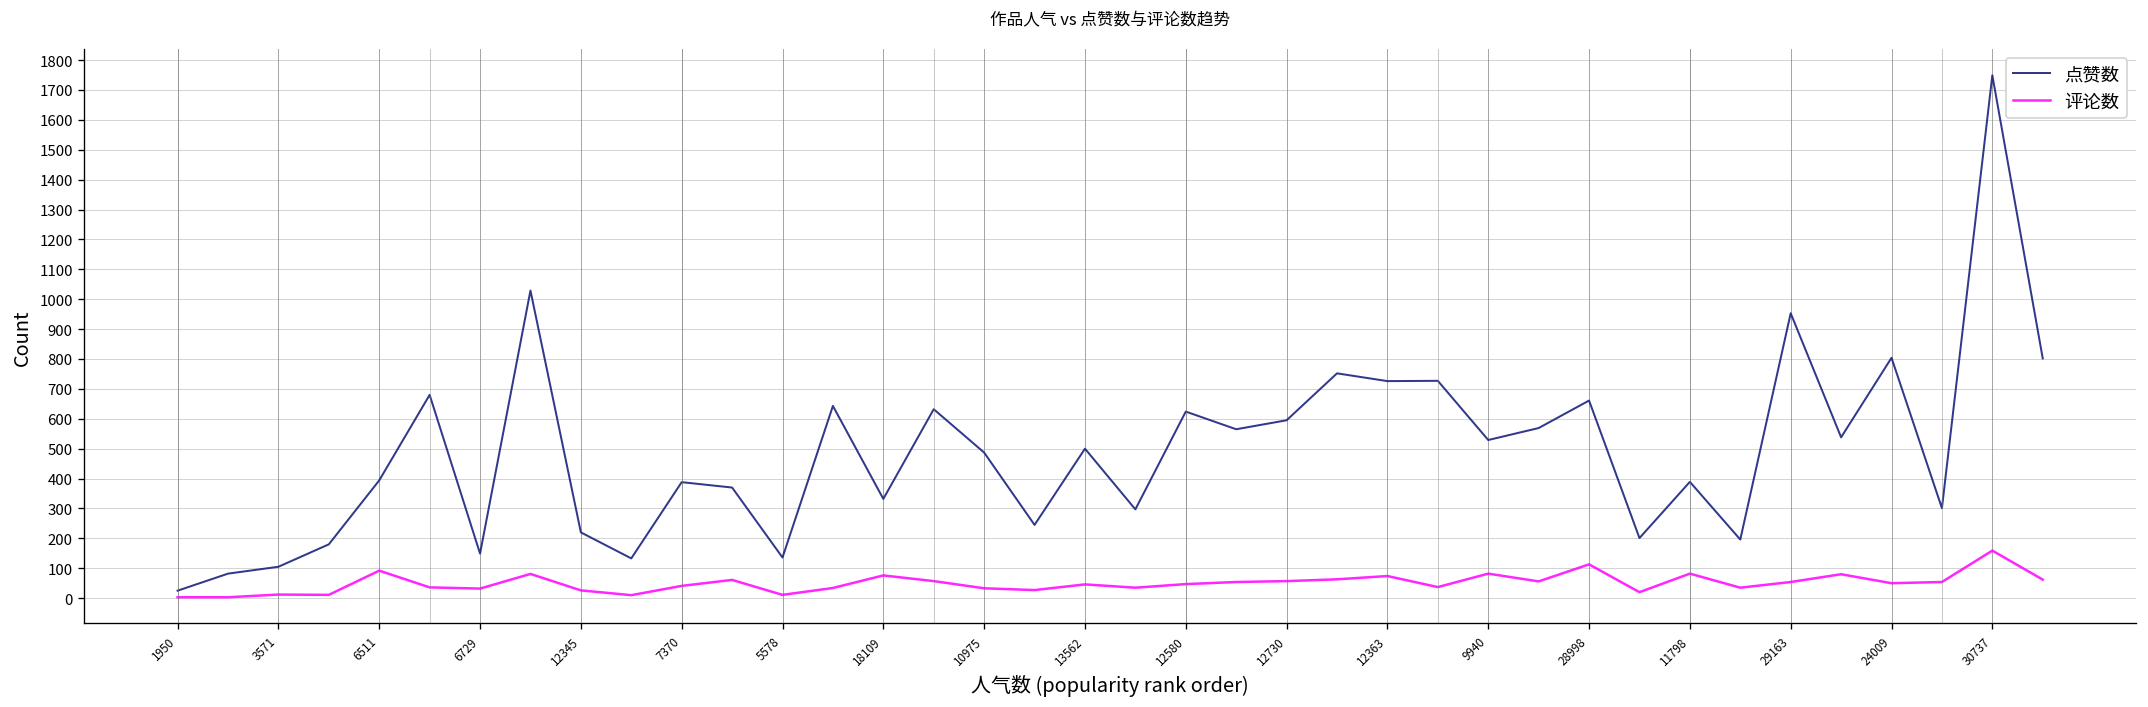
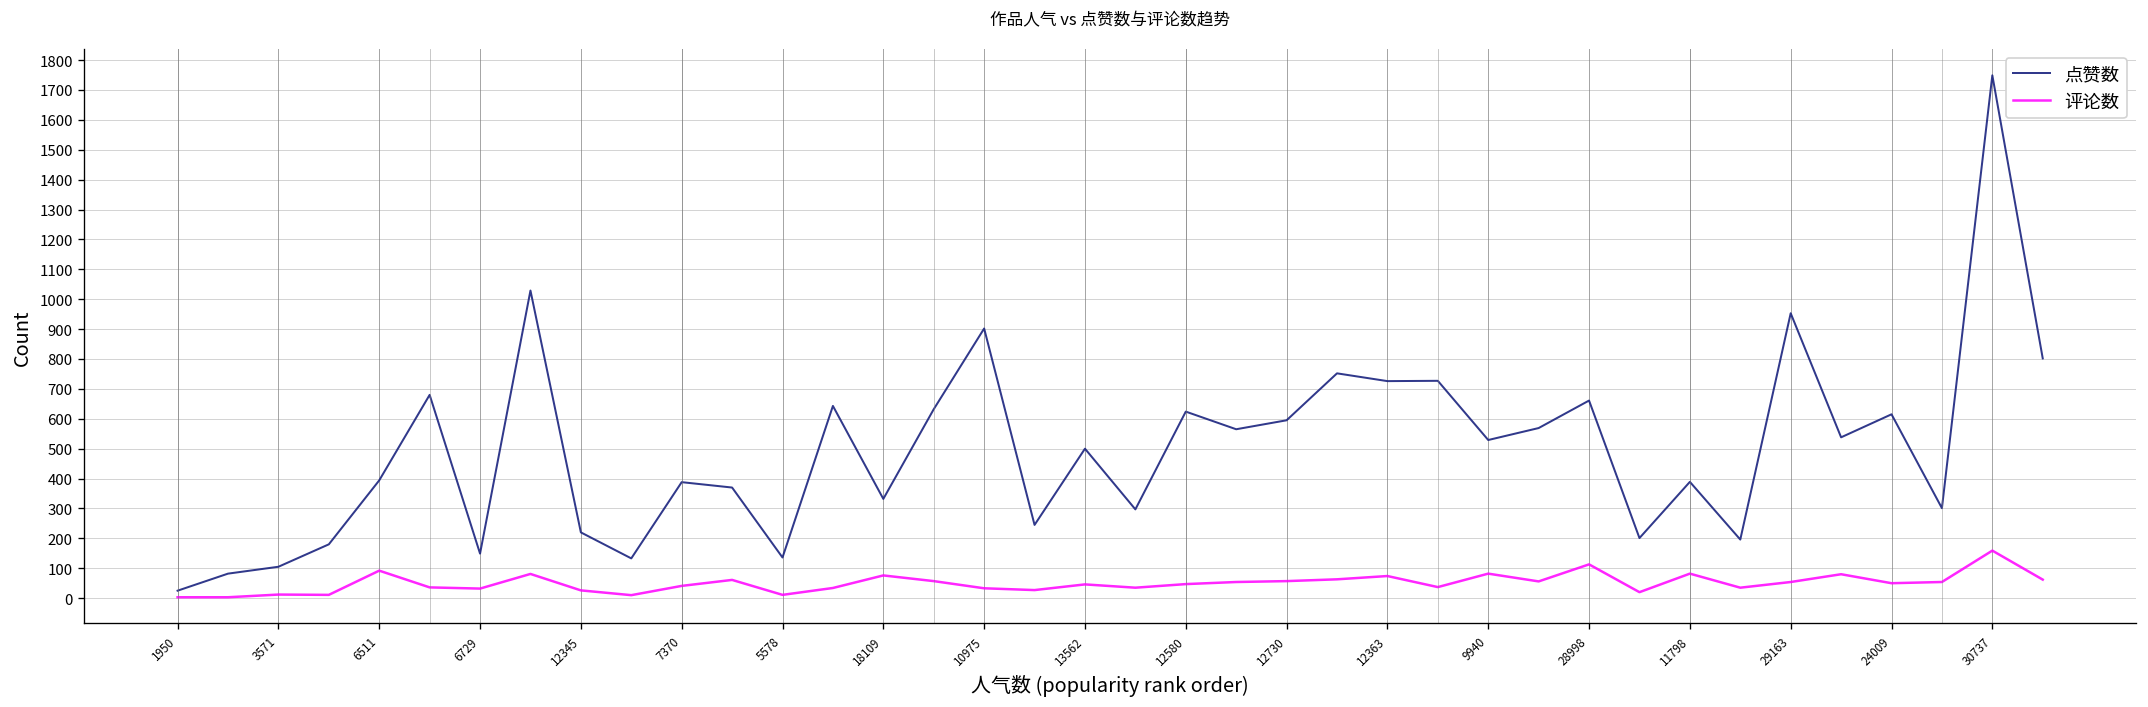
点赞数, 10975: 490 -> 900
点赞数, 24009: 800 -> 620
